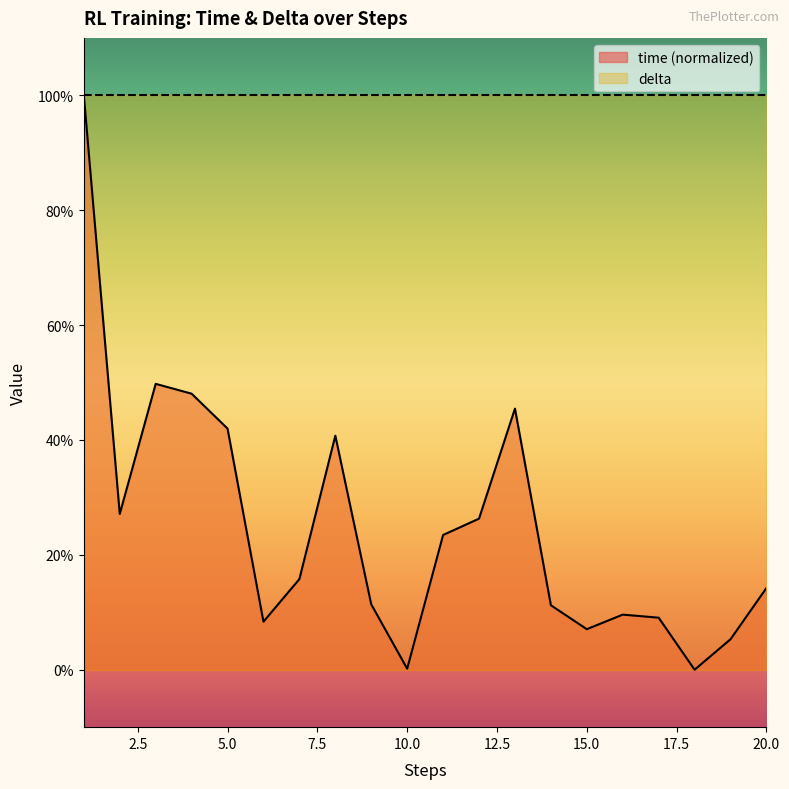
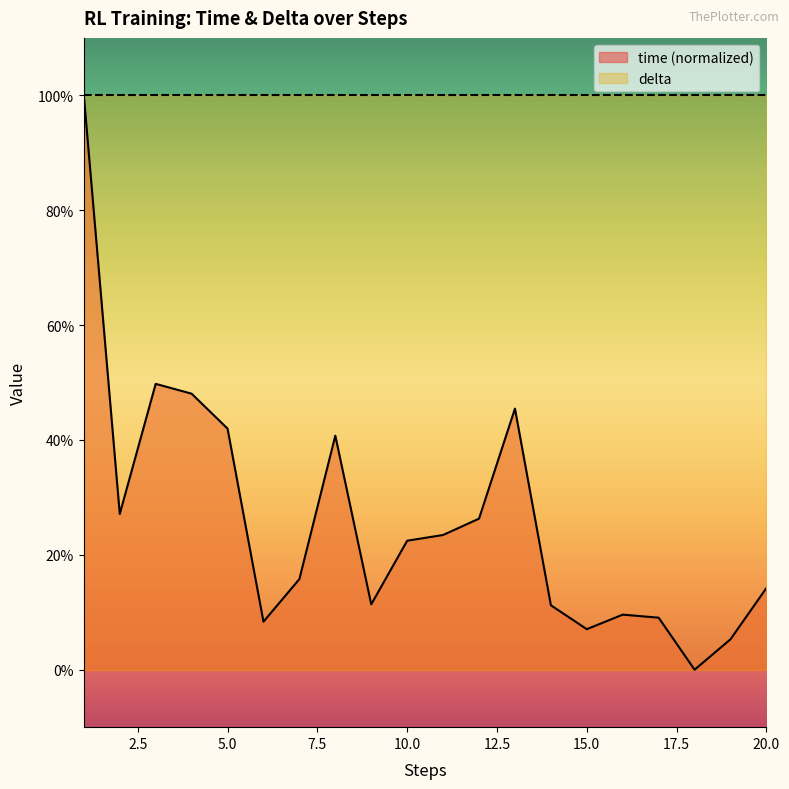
time (normalized), 10.0: 0% -> 22%
